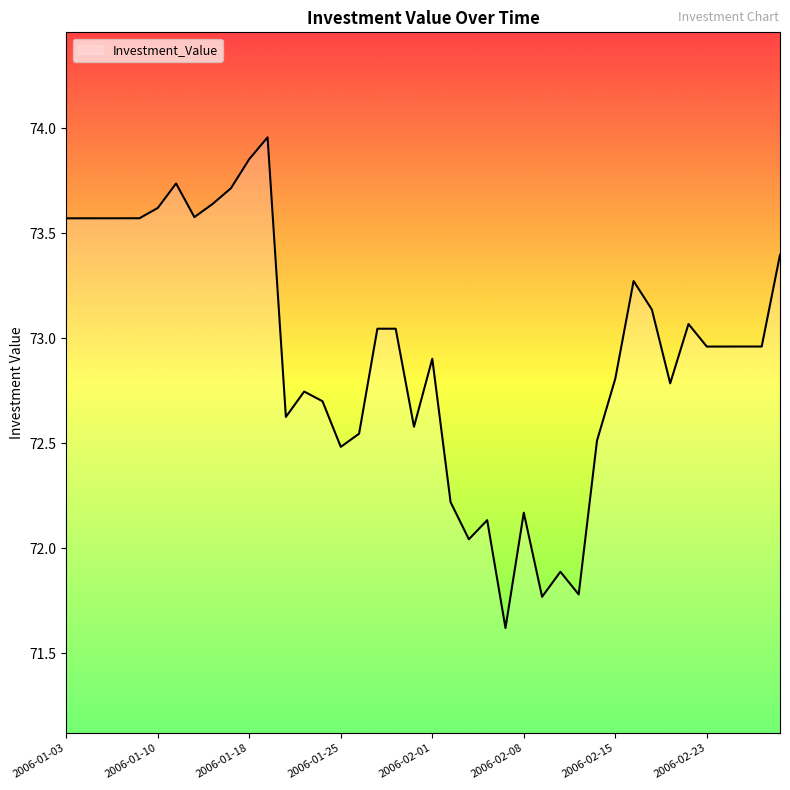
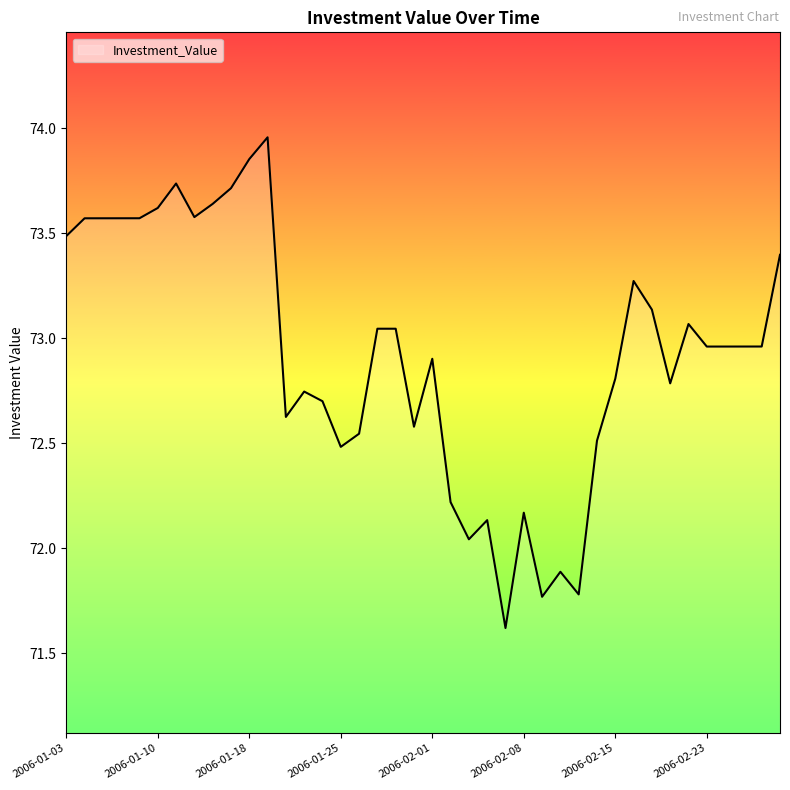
2006-01-03: 73.57 -> 73.49
